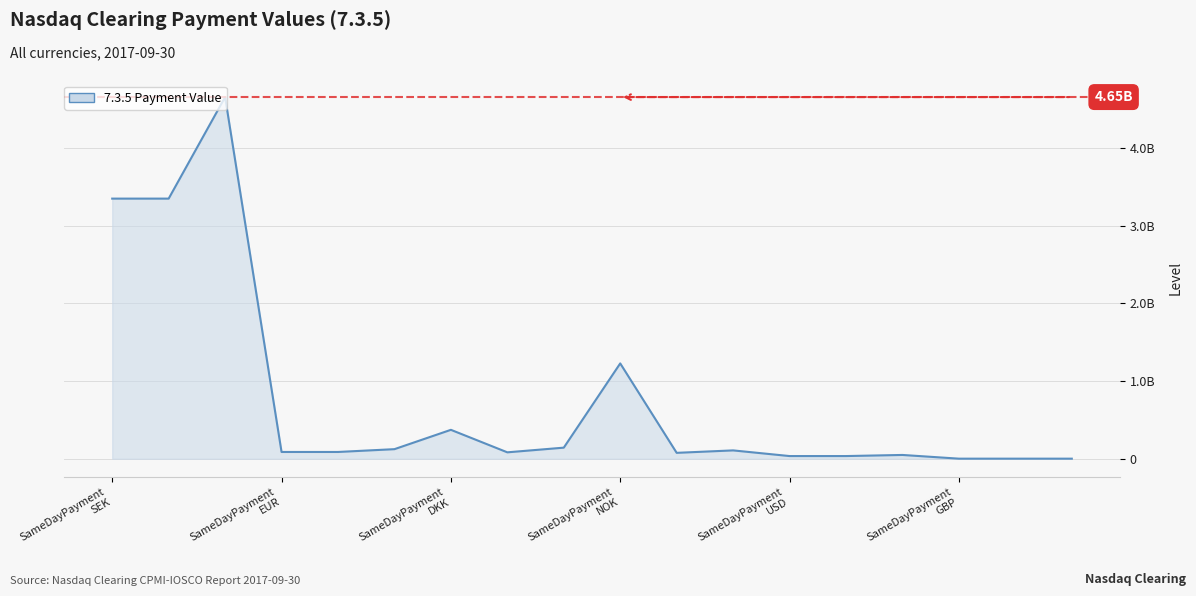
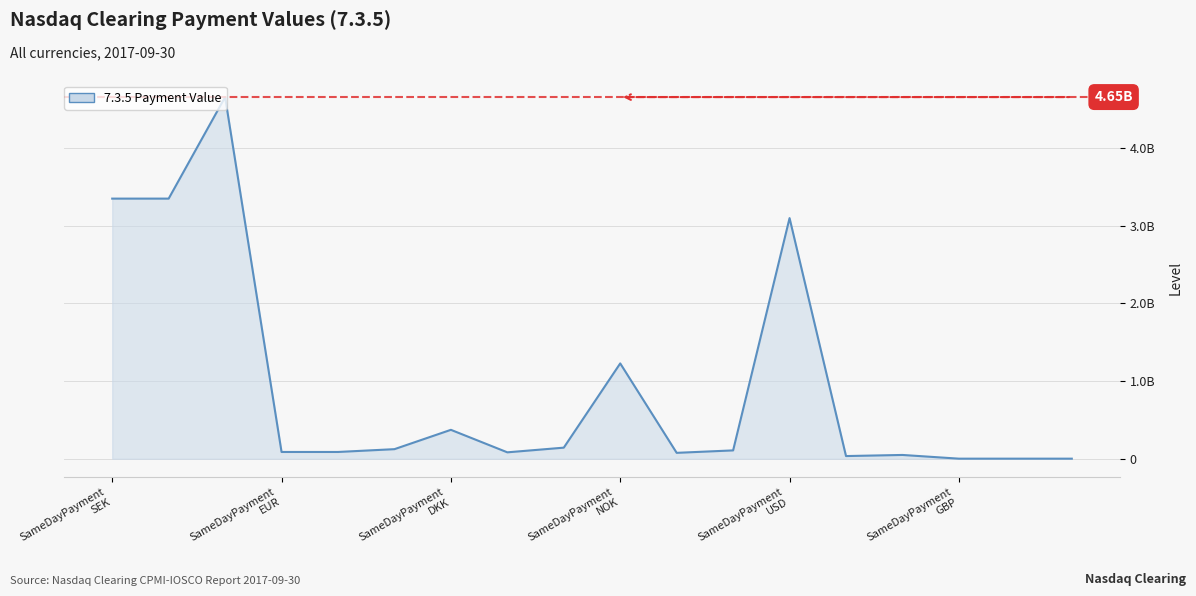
SameDayPayment USD: 0 -> 3100000000
